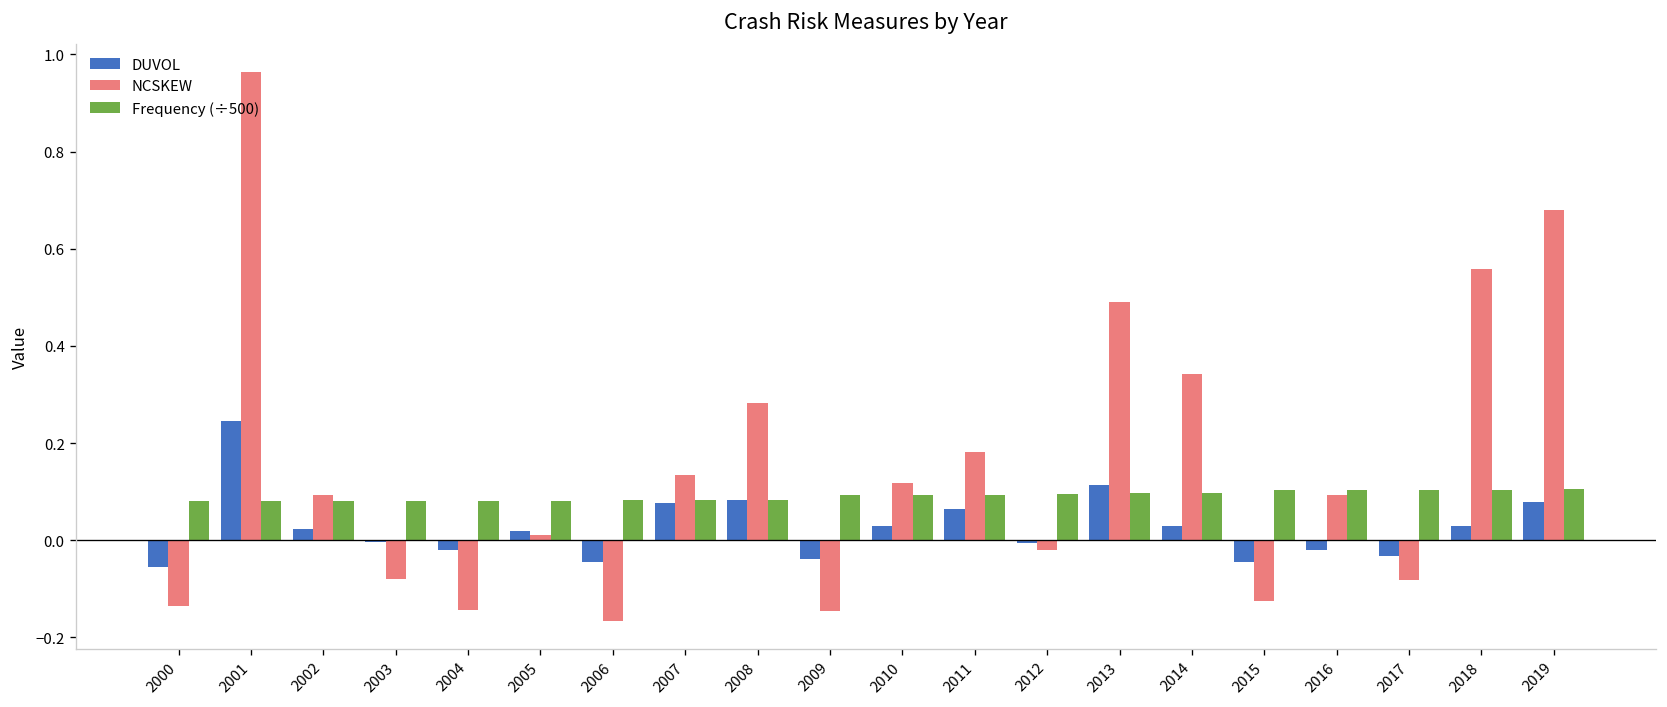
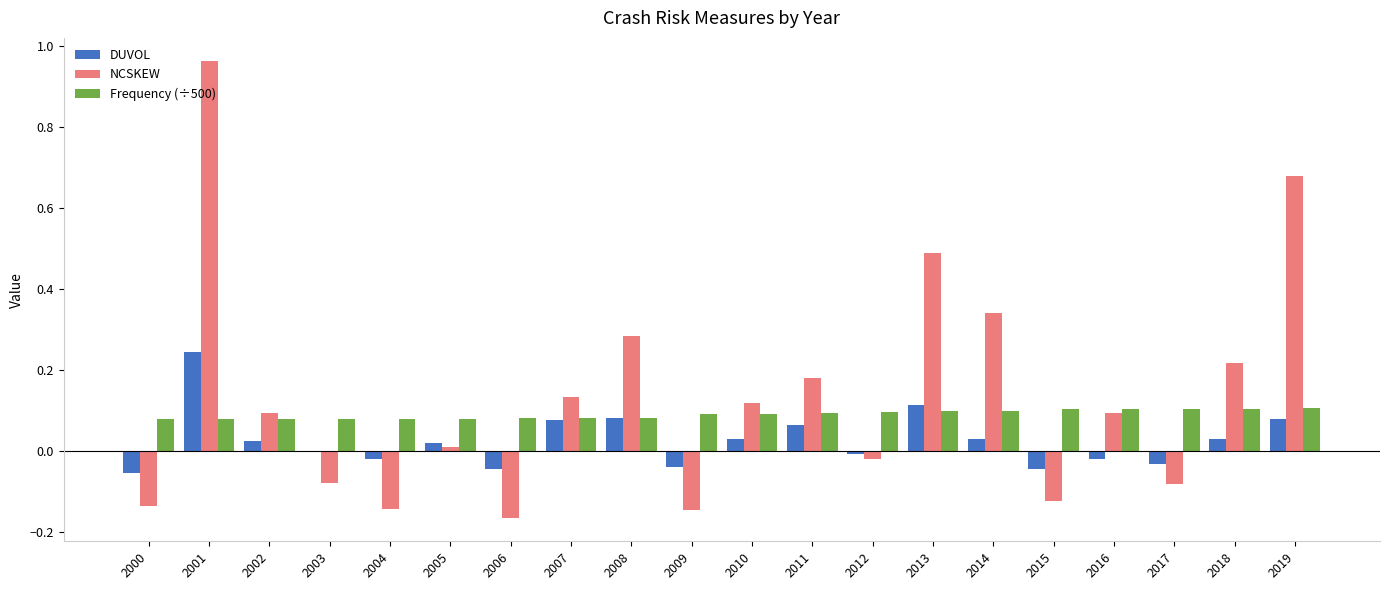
NCSKEW, 2018: 0.56 -> 0.22
